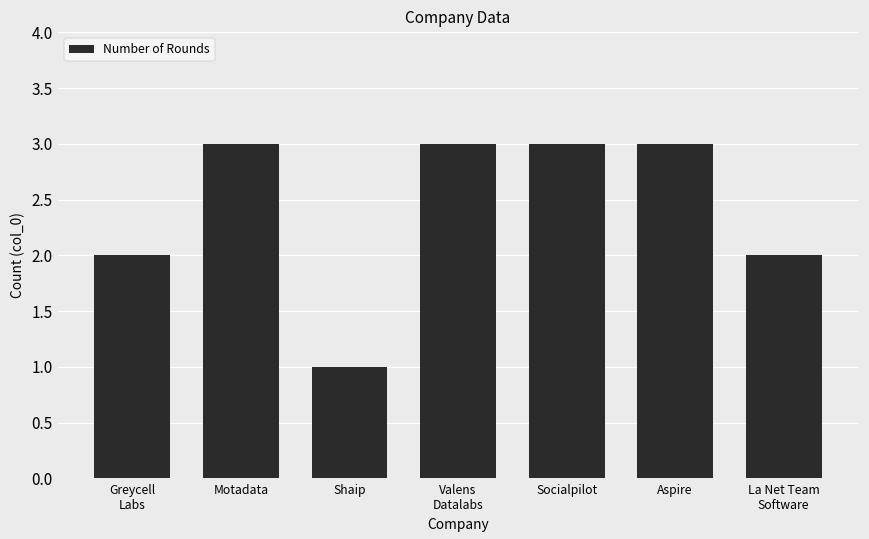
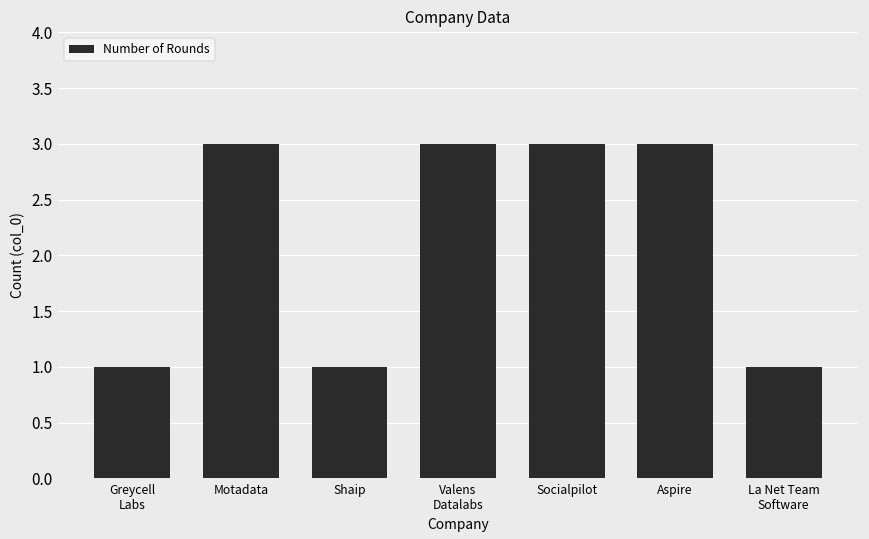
Greycell Labs: 2 -> 1
La Net Team Software: 2 -> 1
